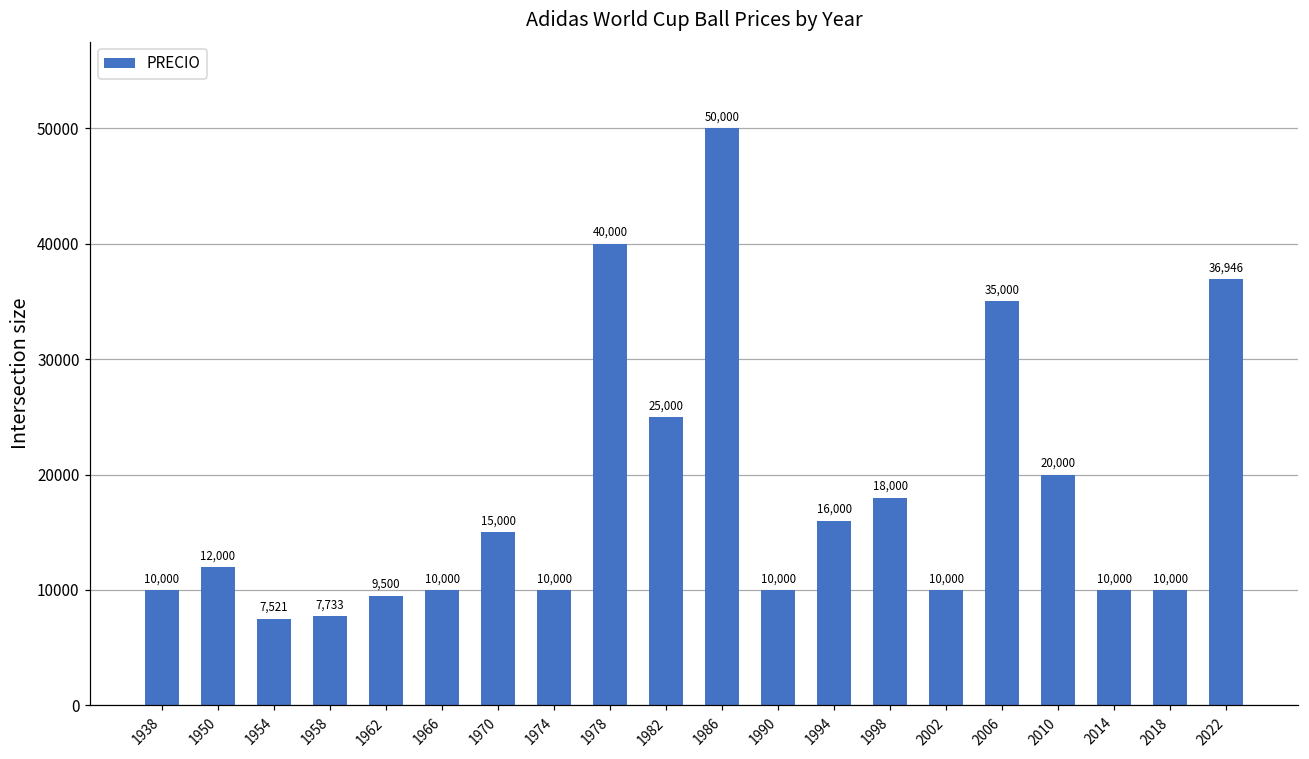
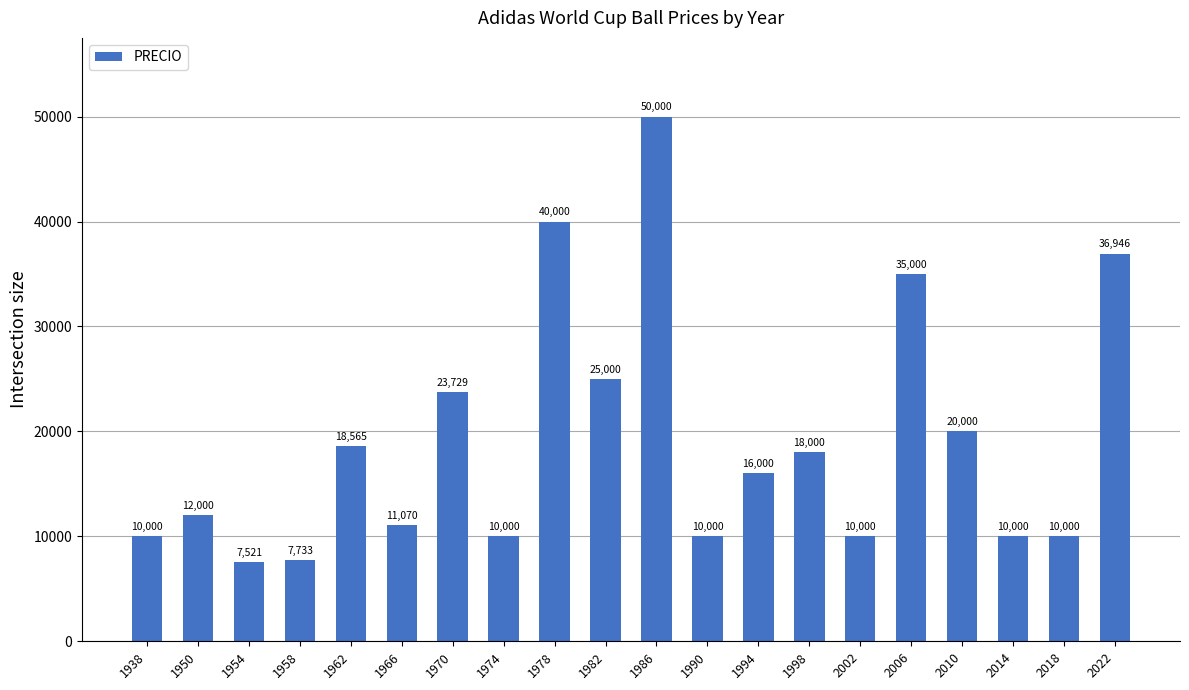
1962: 9,500 -> 18,565
1966: 10,000 -> 11,070
1970: 15,000 -> 23,729
